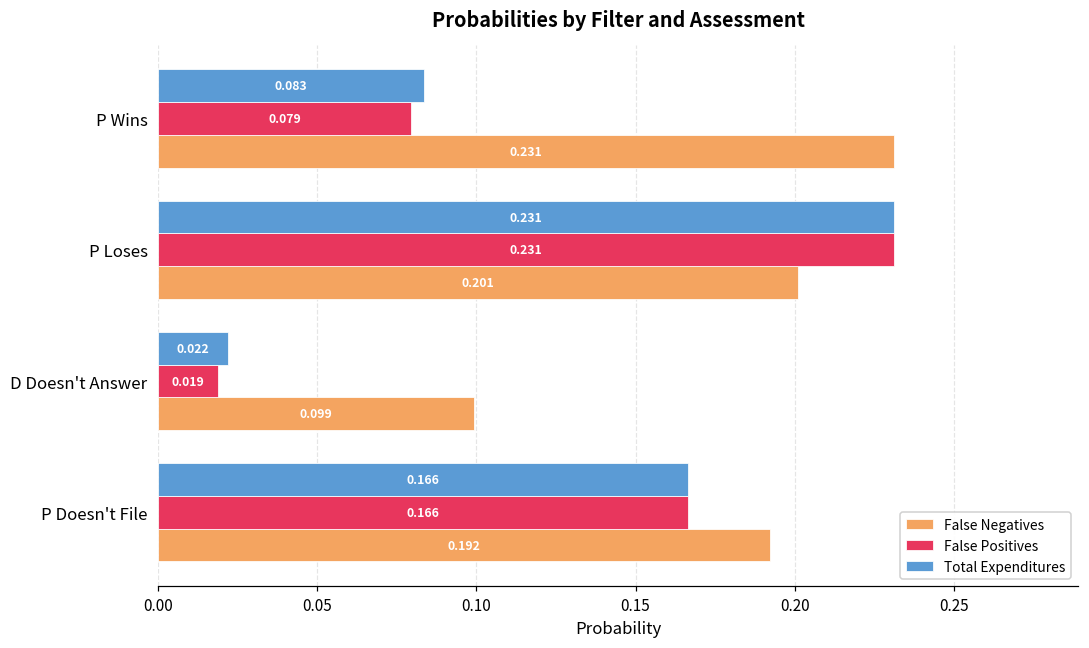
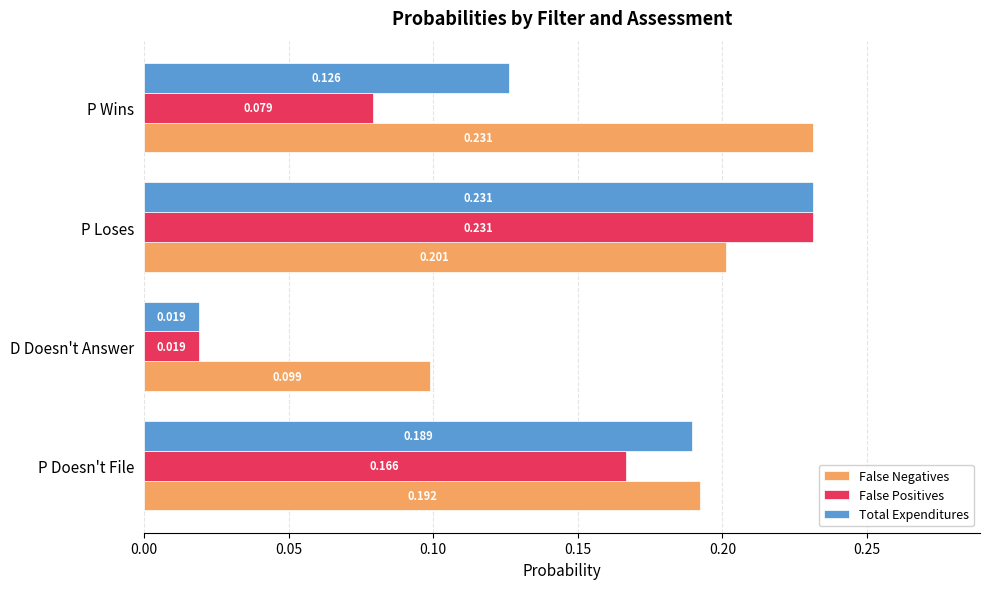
Total Expenditures, P Wins: 0.083 -> 0.126
Total Expenditures, D Doesn't Answer: 0.022 -> 0.019
Total Expenditures, P Doesn't File: 0.166 -> 0.189
